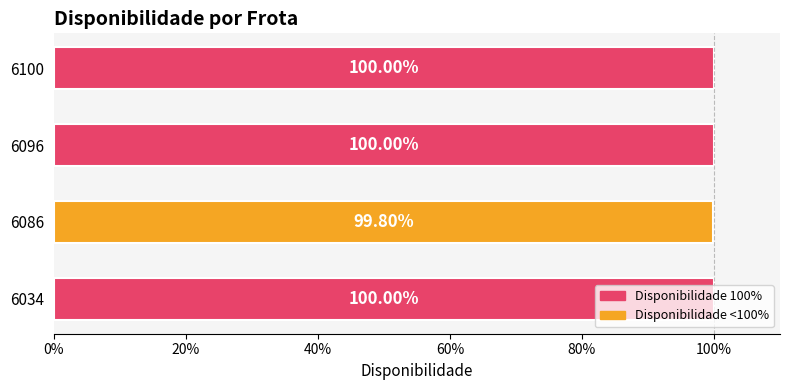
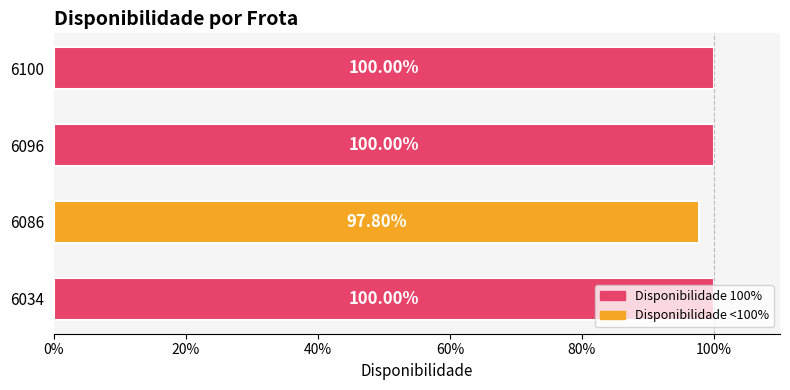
6086: 99.80% -> 97.80%
